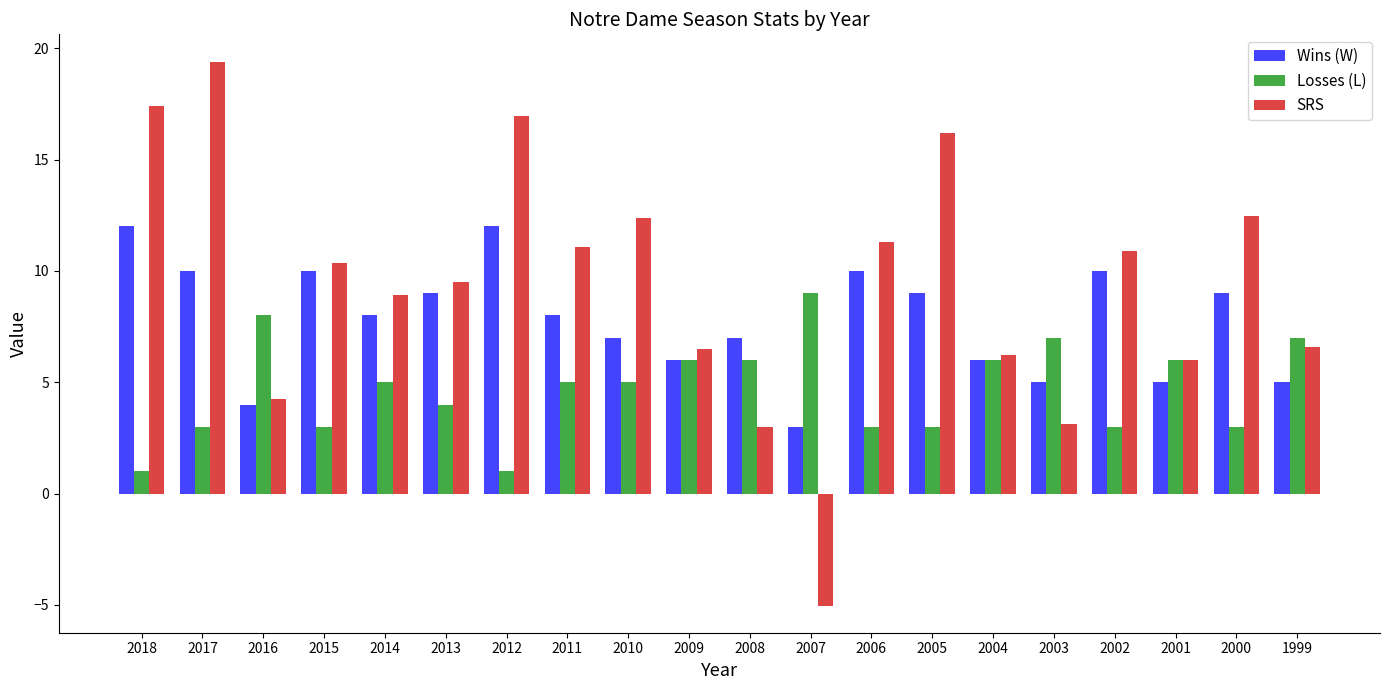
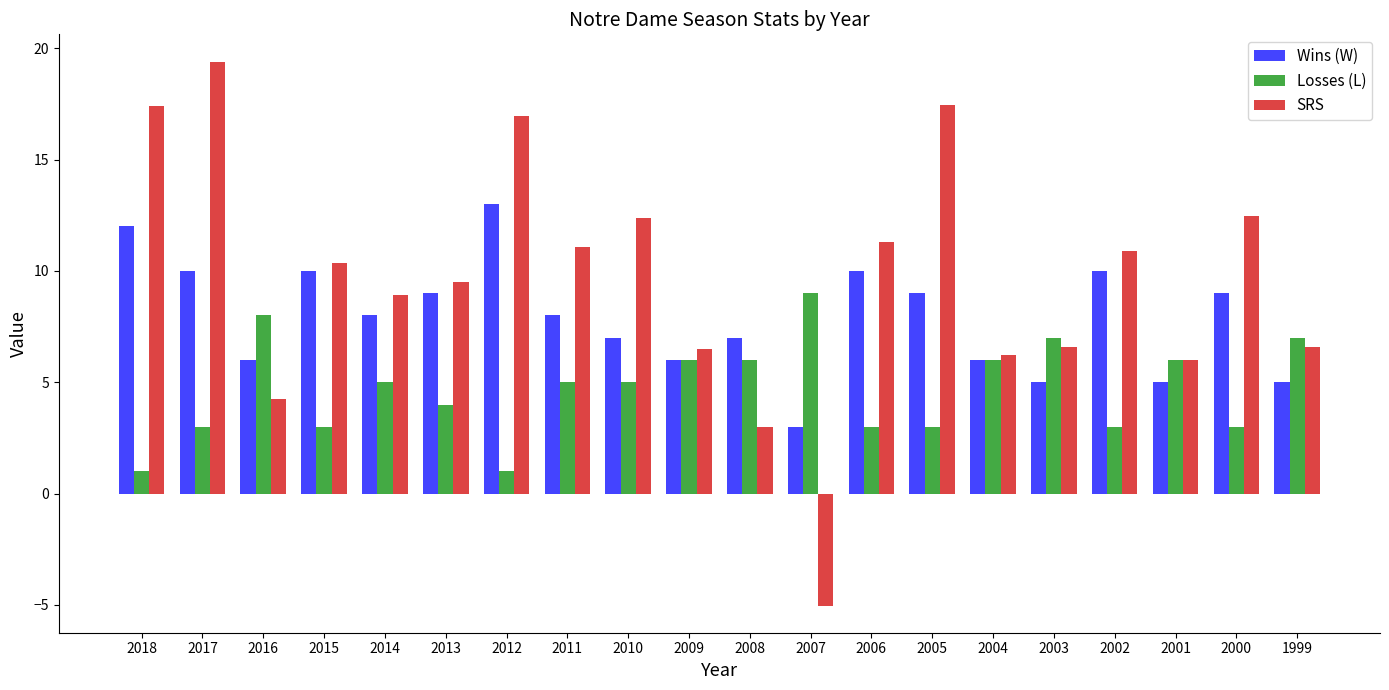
Wins (W), 2016: 4 -> 6
Wins (W), 2012: 12 -> 13
SRS, 2005: 16.2 -> 17.5
SRS, 2003: 3.1 -> 6.6
